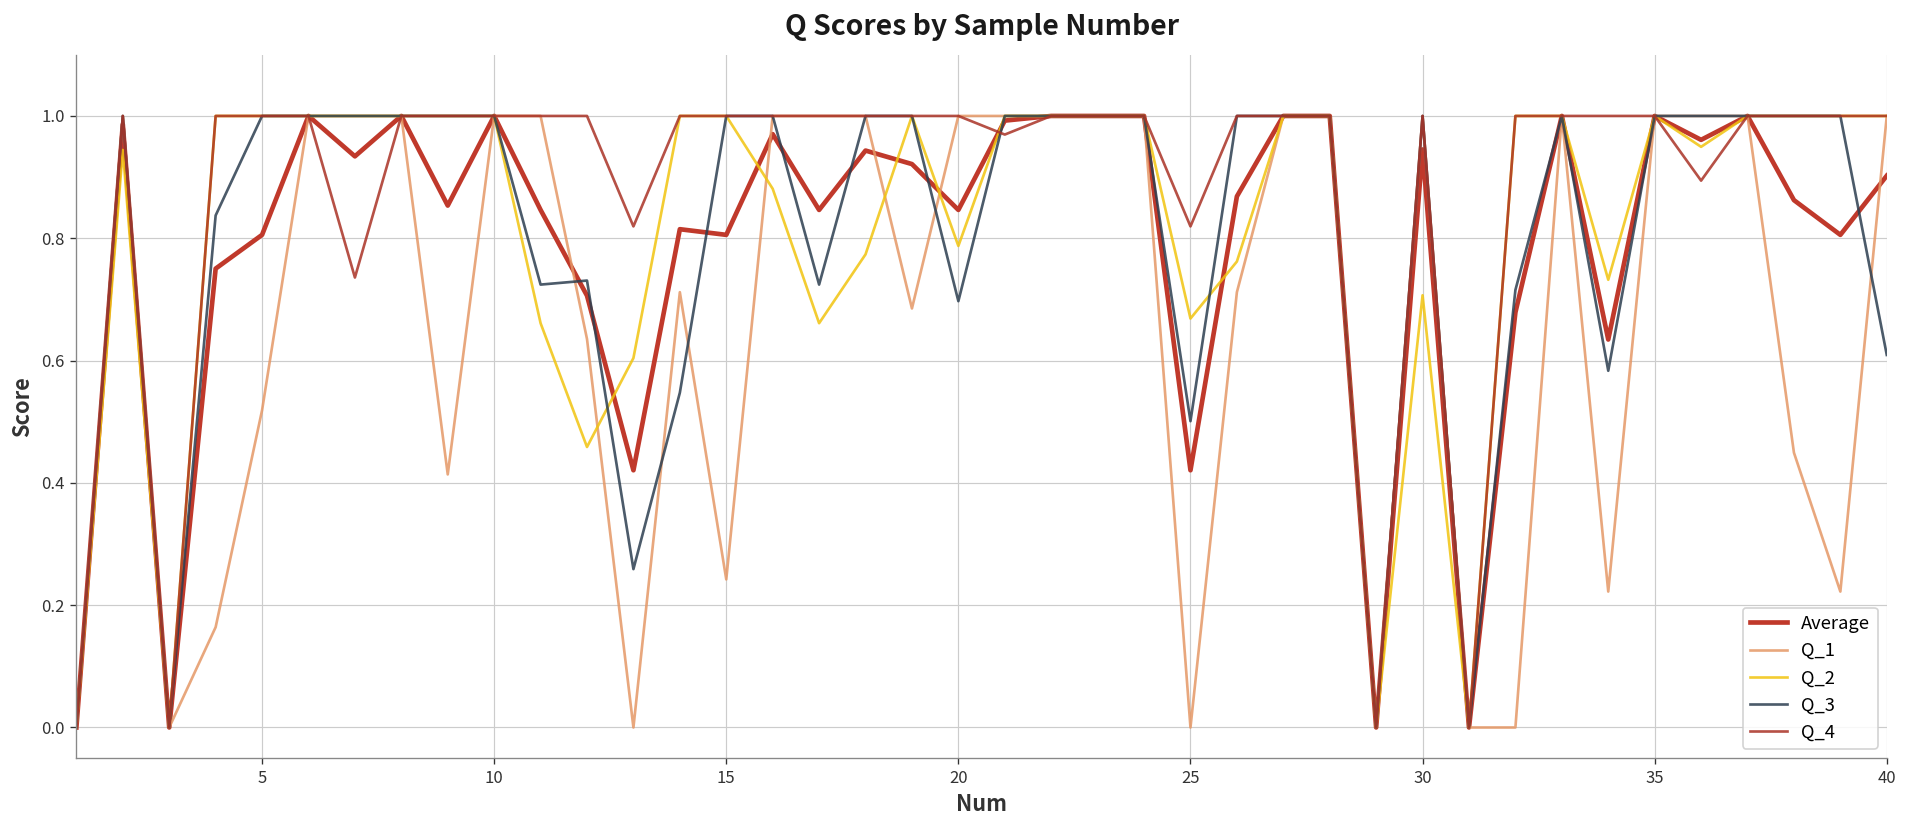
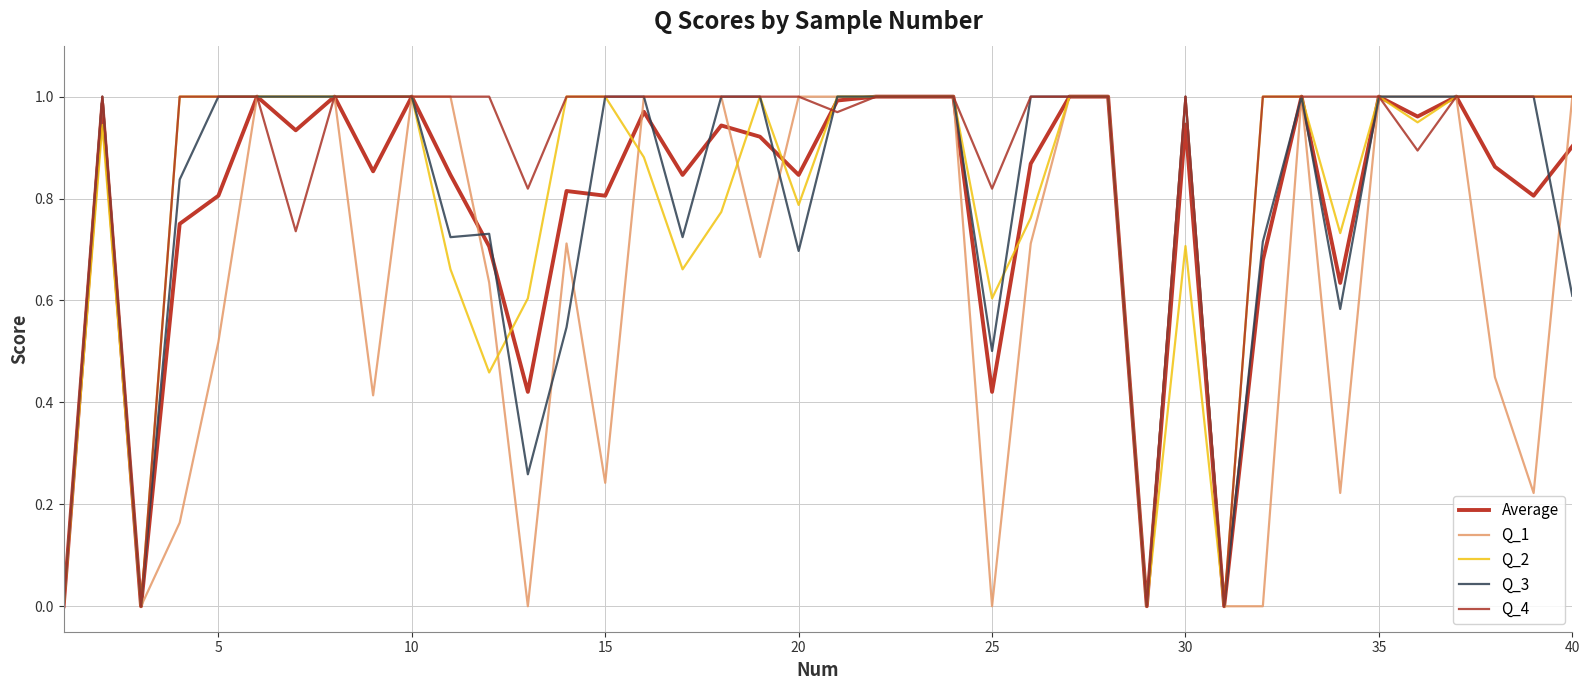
Q_2, 25: 0.67 -> 0.60
